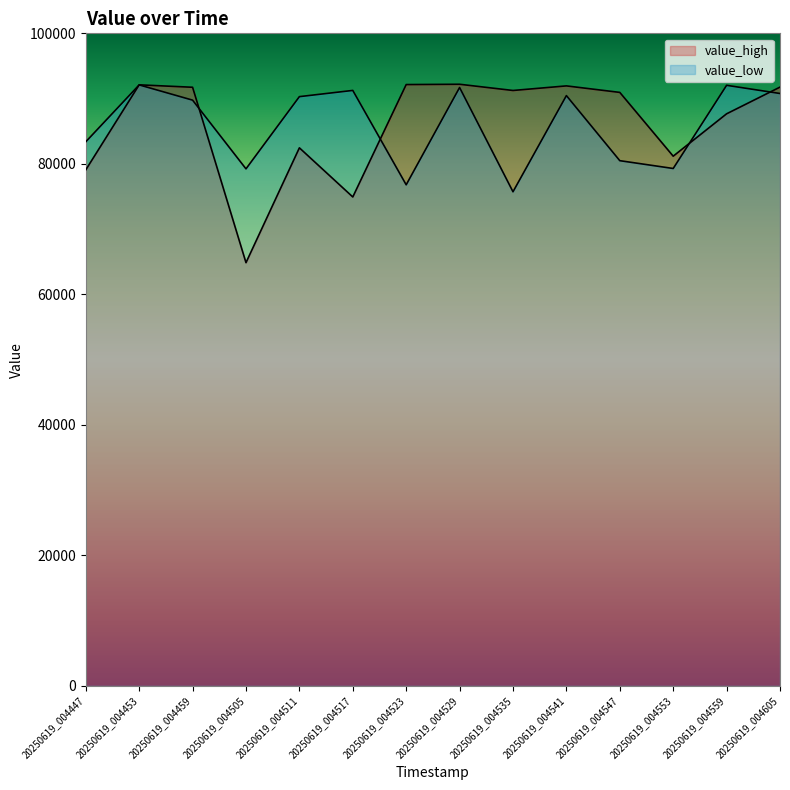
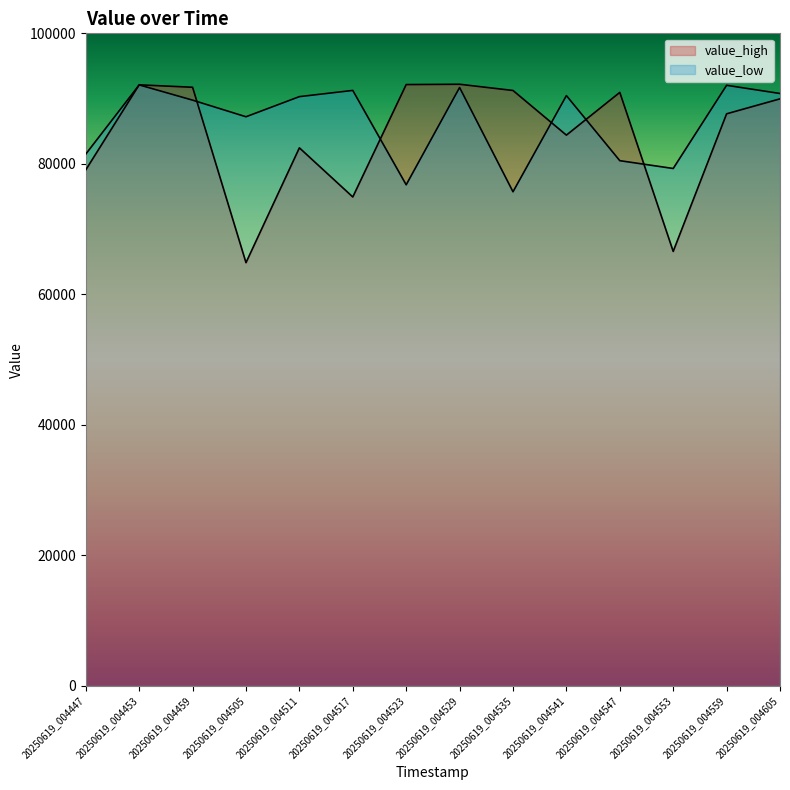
value_low, 20250619_004447: 83000 -> 81000
value_low, 20250619_004505: 79000 -> 87000
value_high, 20250619_004541: 92000 -> 84000
value_high, 20250619_004553: 81000 -> 67000
value_high, 20250619_004605: 92000 -> 90000
